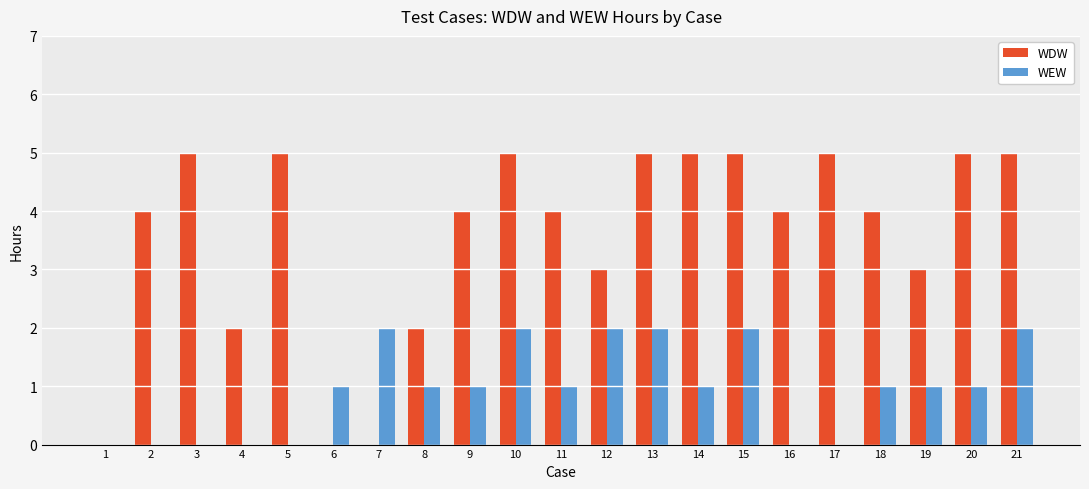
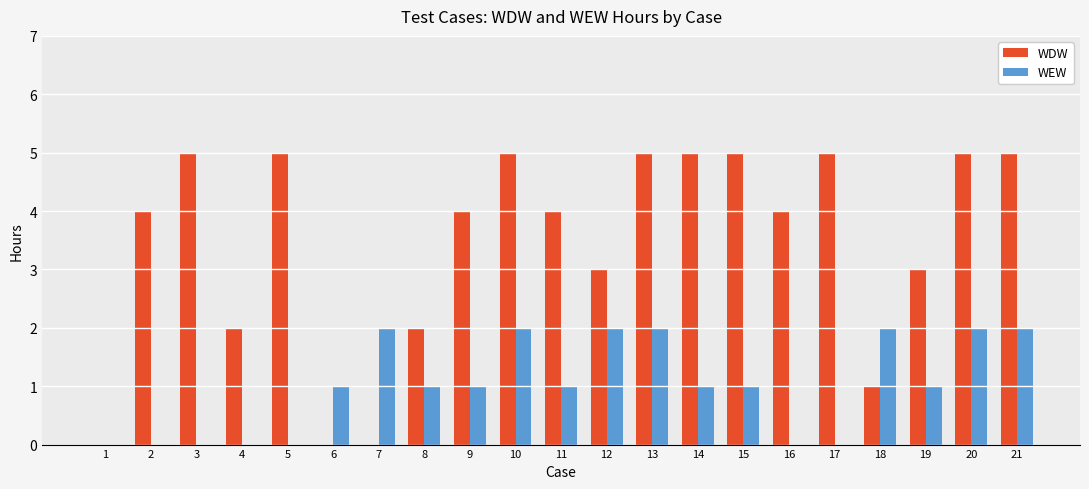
WEW, 15: 2 -> 1
WDW, 18: 4 -> 1
WEW, 18: 1 -> 2
WEW, 20: 1 -> 2
